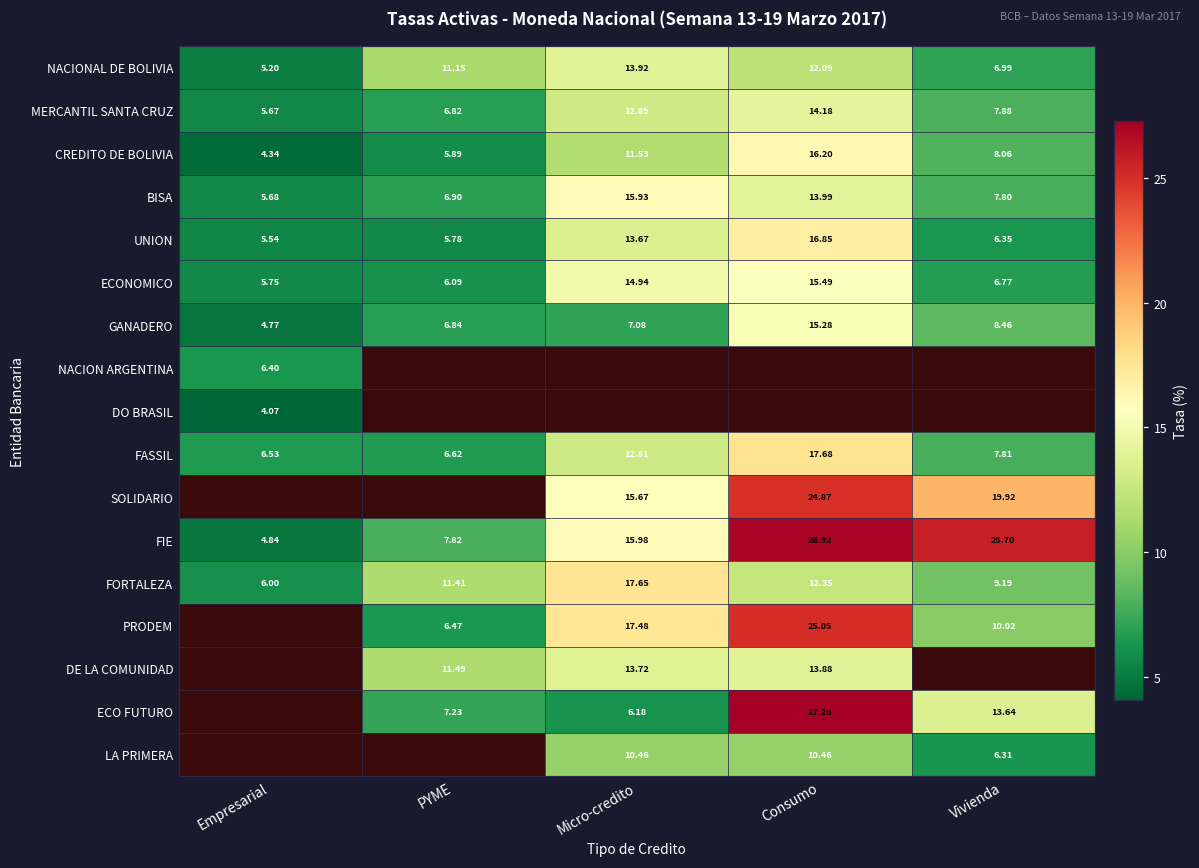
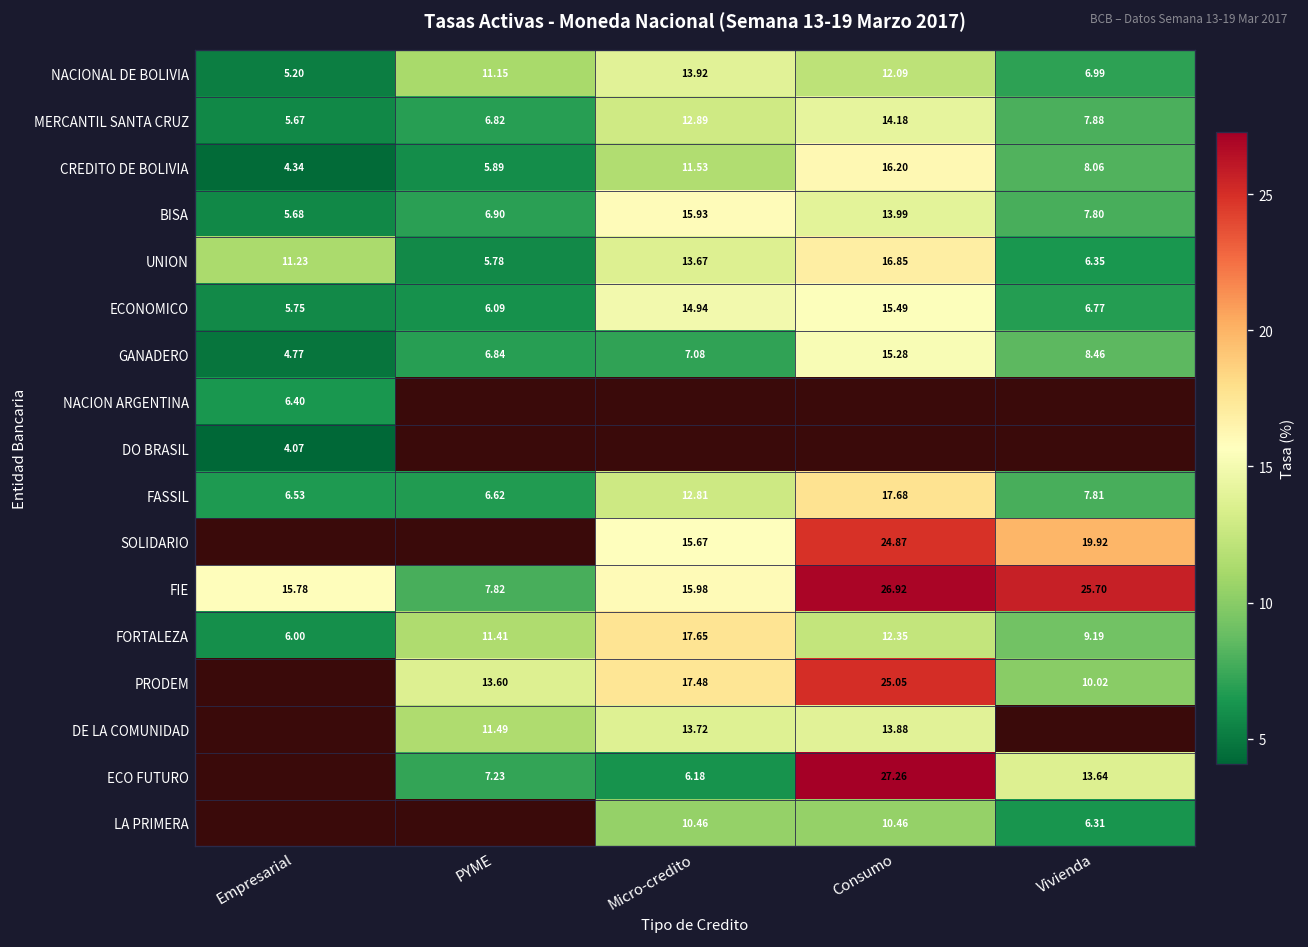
UNION, Empresarial: 5.54 -> 11.23
FIE, Empresarial: 4.84 -> 15.78
PRODEM, PYME: 6.47 -> 13.60
